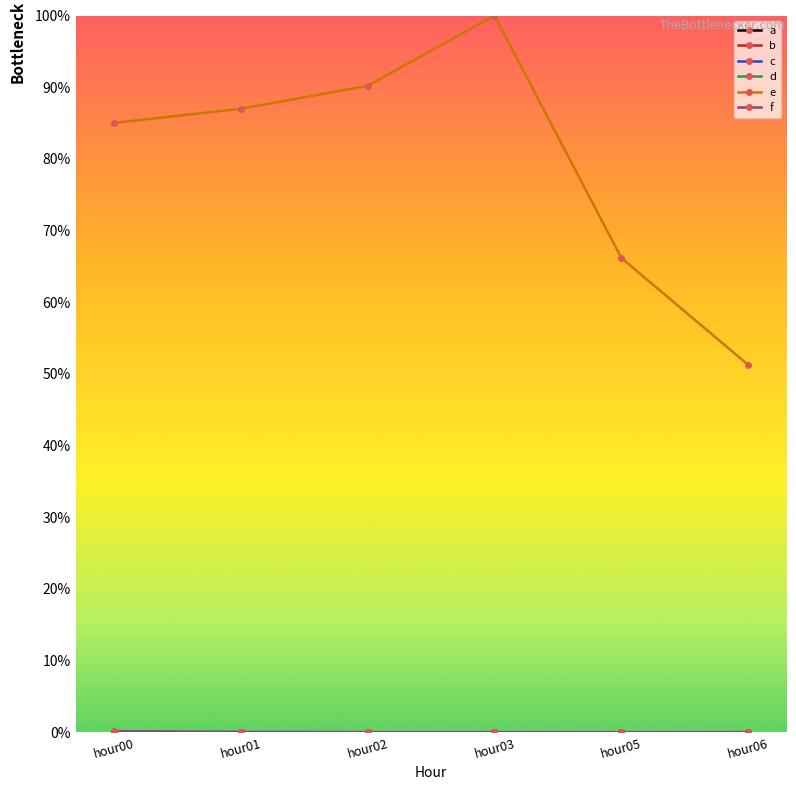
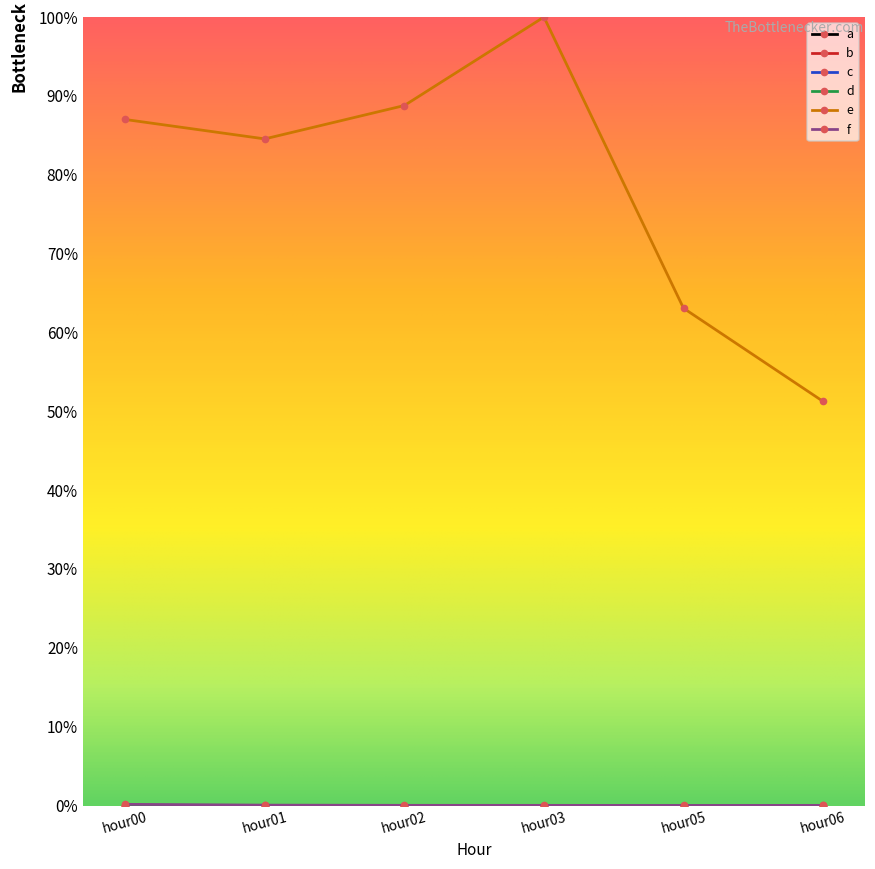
e, hour00: 85% -> 87%
e, hour01: 87% -> 85%
e, hour02: 90% -> 89%
e, hour05: 66% -> 63%
